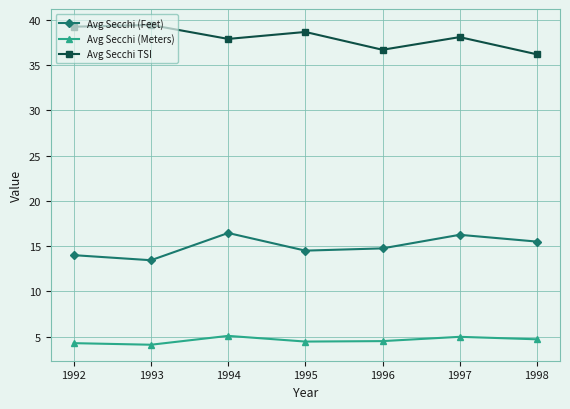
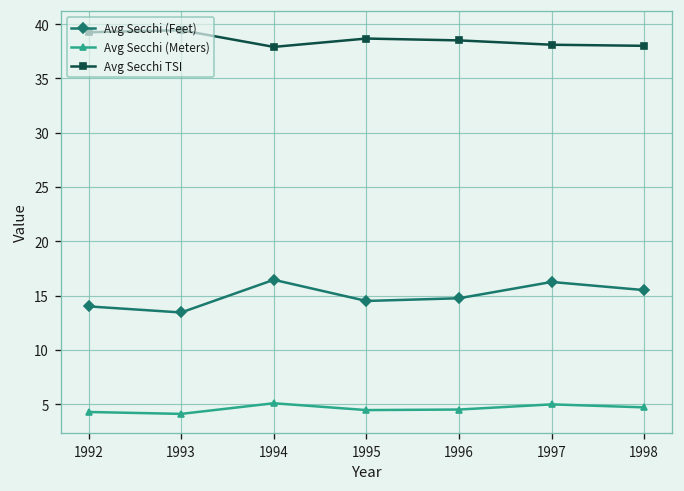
Avg Secchi TSI, 1996: 37 -> 39
Avg Secchi TSI, 1998: 36 -> 38
